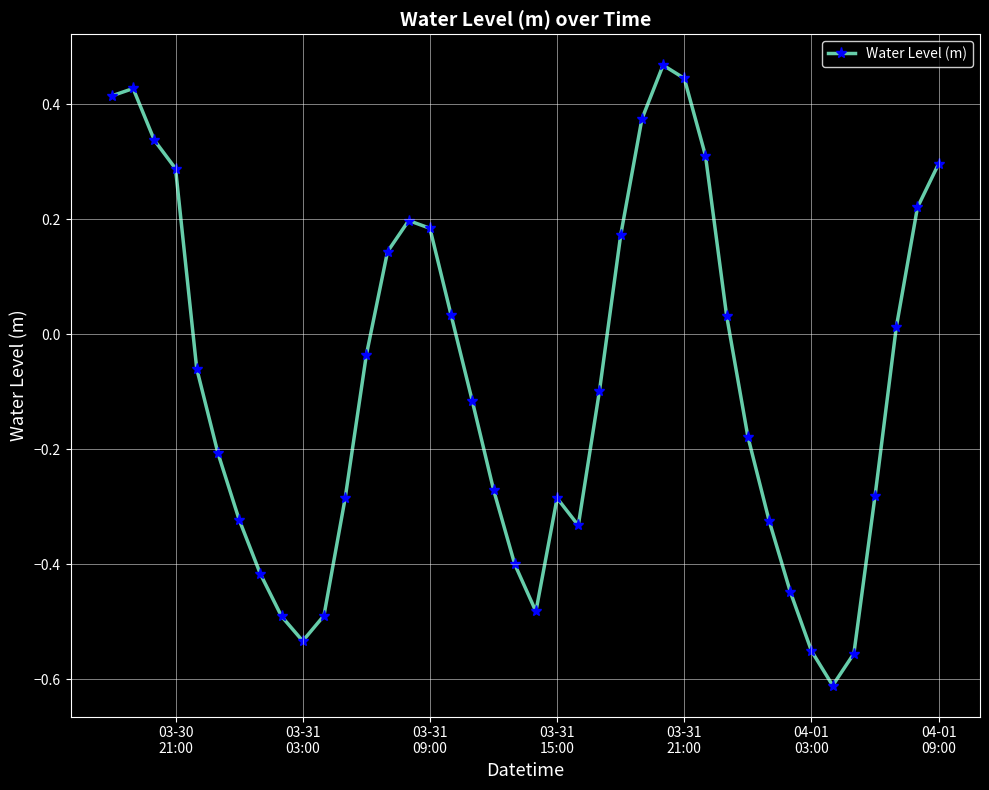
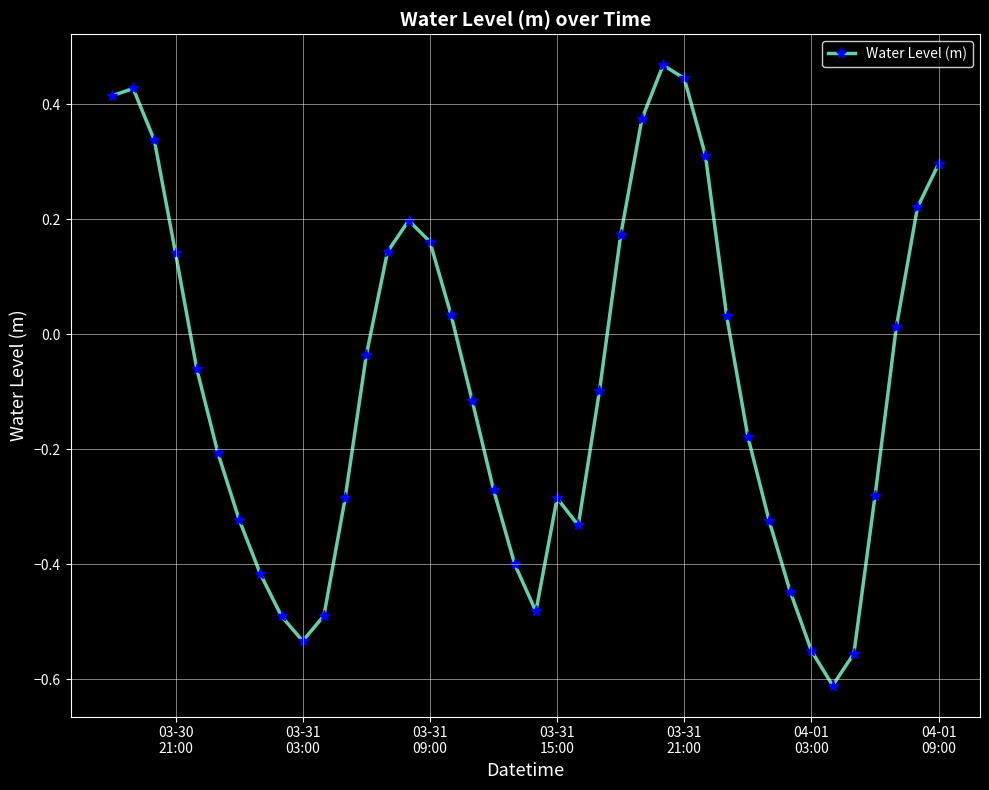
03-30 21:00: 0.29 -> 0.14
03-31 09:00: 0.18 -> 0.16
